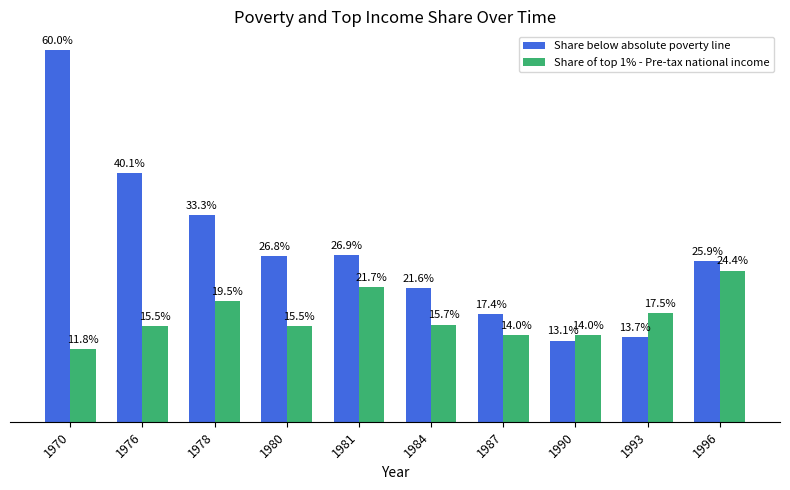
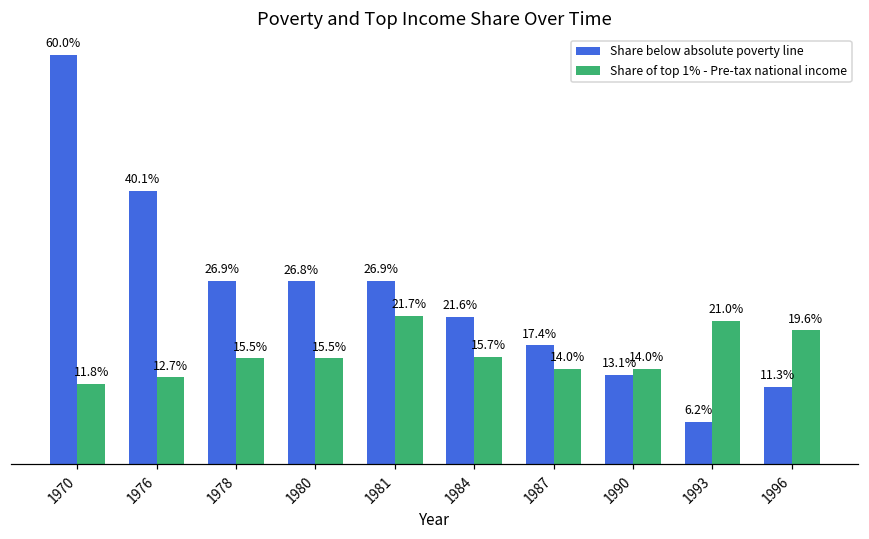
Share of top 1% - Pre-tax national income, 1976: 15.5% -> 12.7%
Share below absolute poverty line, 1978: 33.3% -> 26.9%
Share of top 1% - Pre-tax national income, 1978: 19.5% -> 15.5%
Share below absolute poverty line, 1993: 13.7% -> 6.2%
Share of top 1% - Pre-tax national income, 1993: 17.5% -> 21.0%
Share below absolute poverty line, 1996: 25.9% -> 11.3%
Share of top 1% - Pre-tax national income, 1996: 24.4% -> 19.6%
